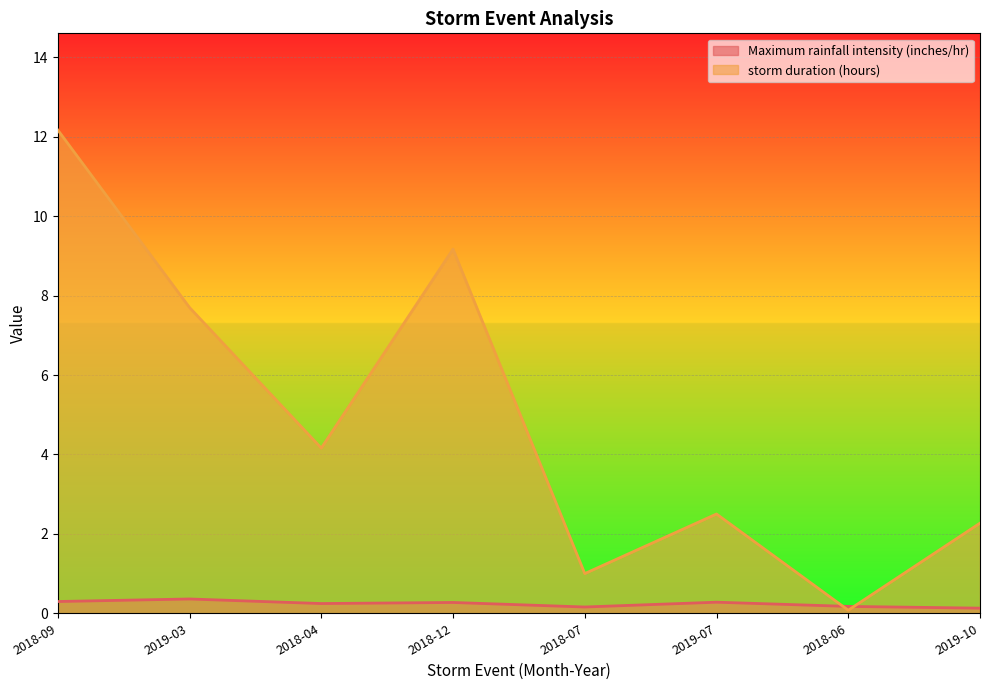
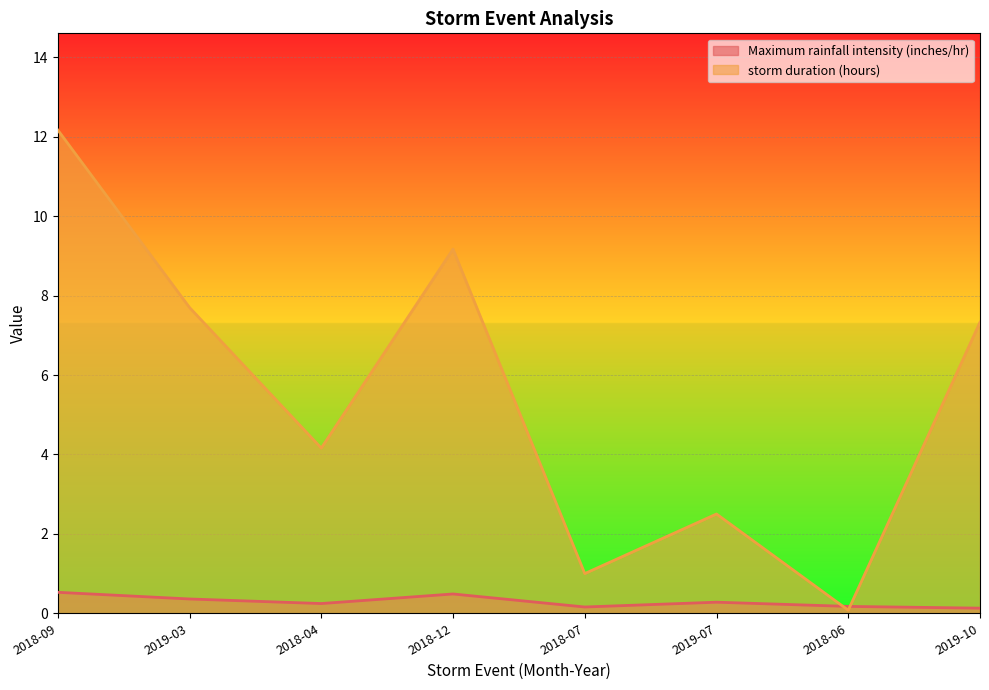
Maximum rainfall intensity (inches/hr), 2018-09: 0.3 -> 0.5
Maximum rainfall intensity (inches/hr), 2018-12: 0.3 -> 0.5
storm duration (hours), 2019-10: 2.3 -> 7.3
